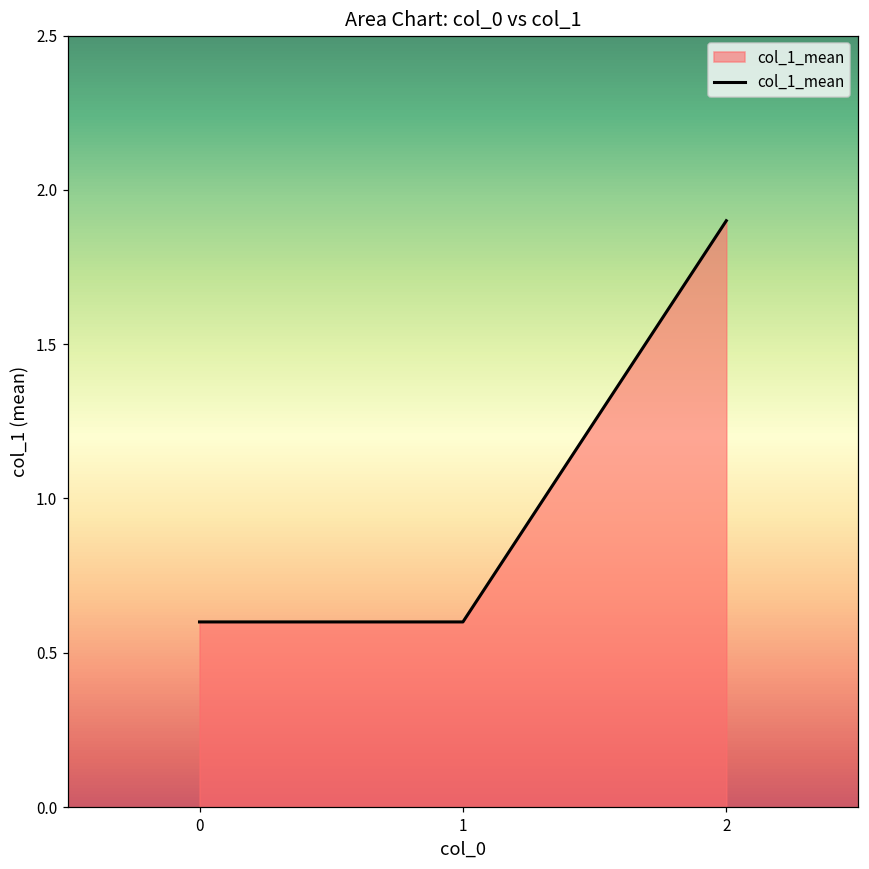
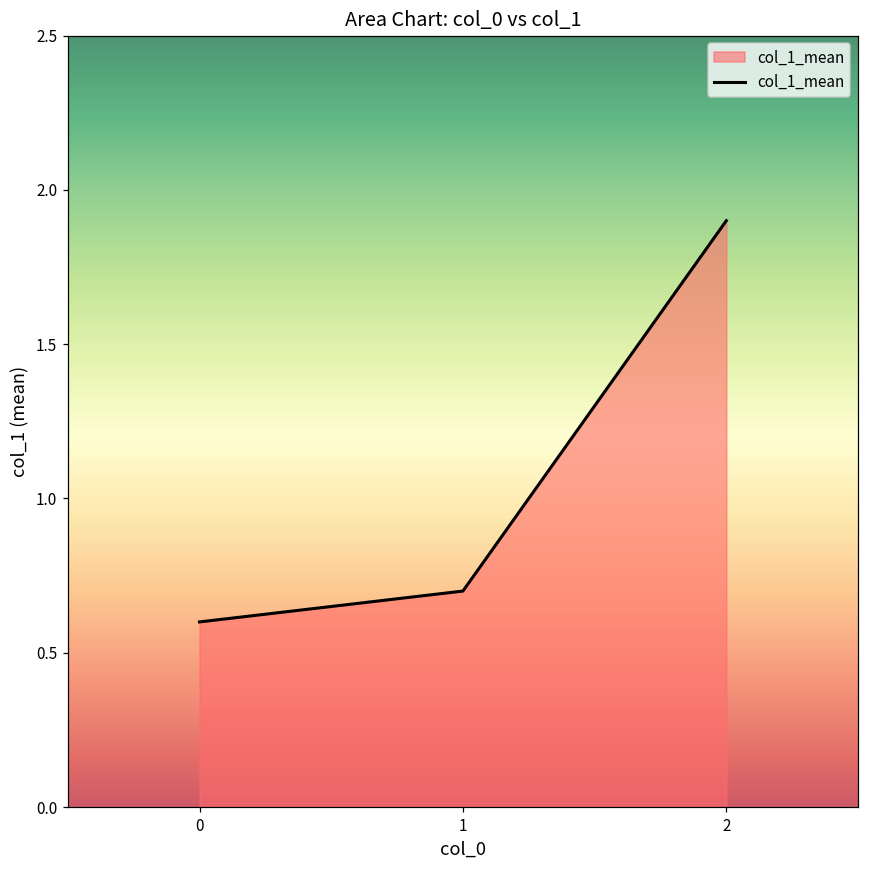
1: 0.6 -> 0.7
